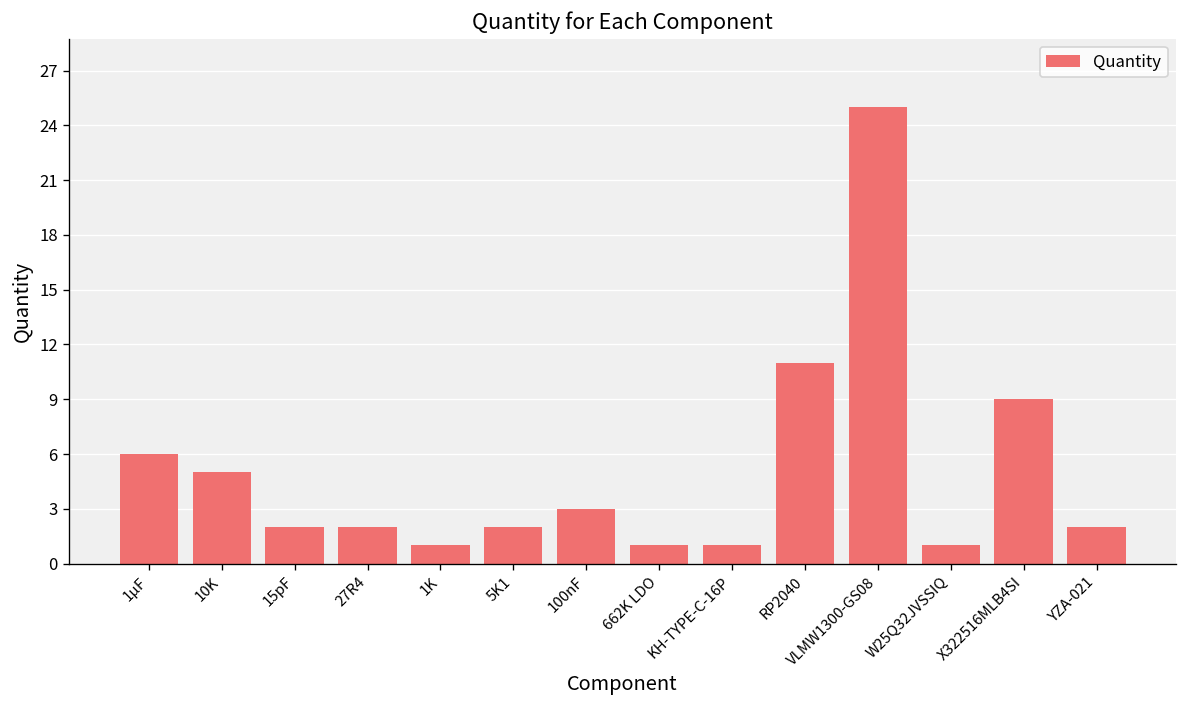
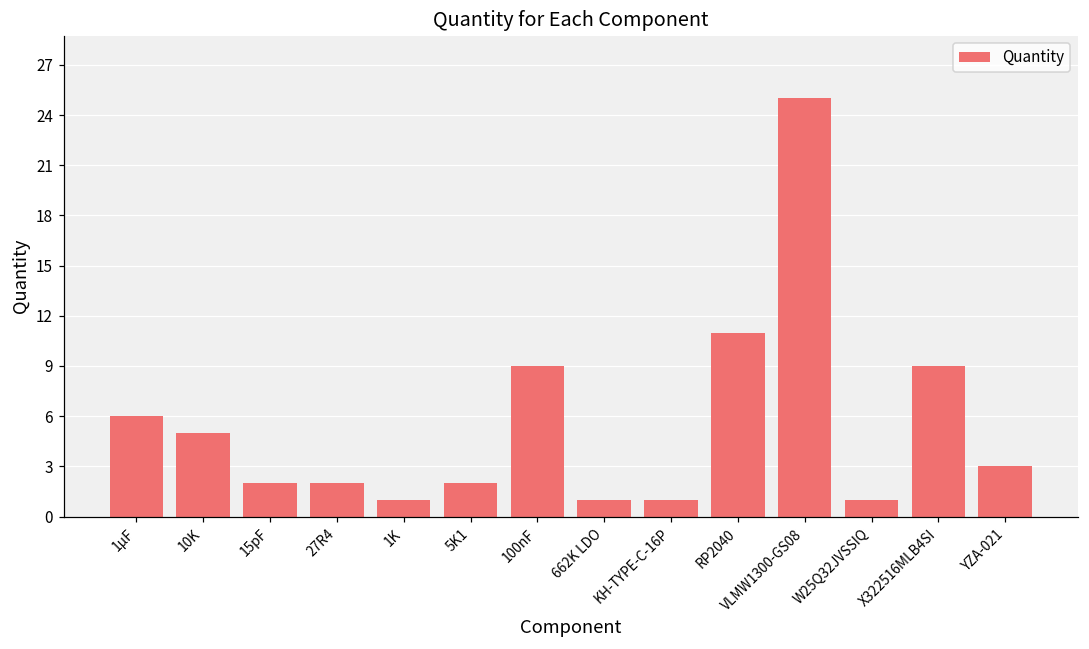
100nF: 3 -> 9
YZA-021: 2 -> 3
